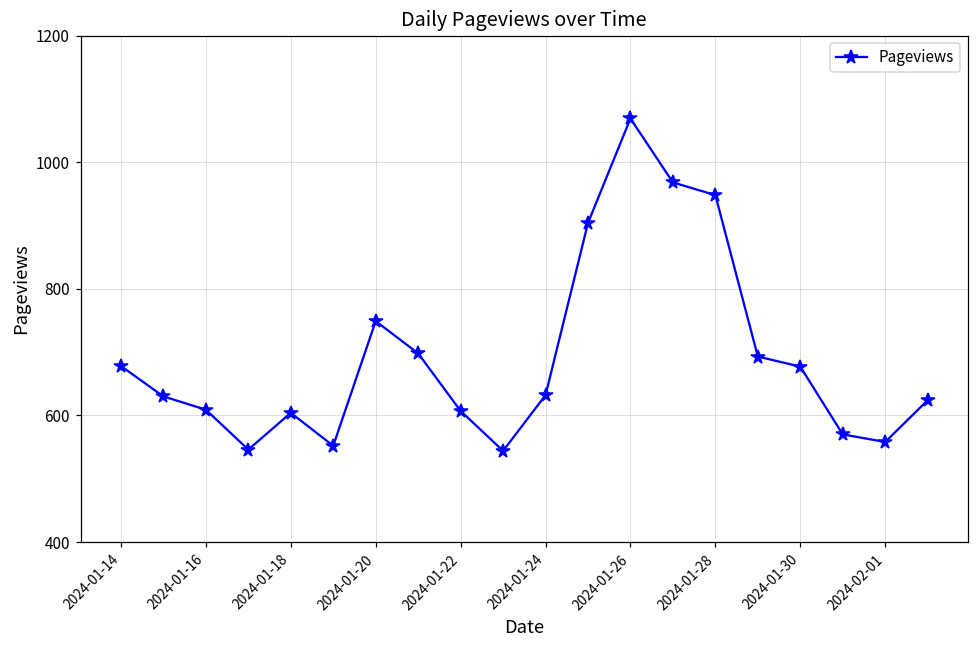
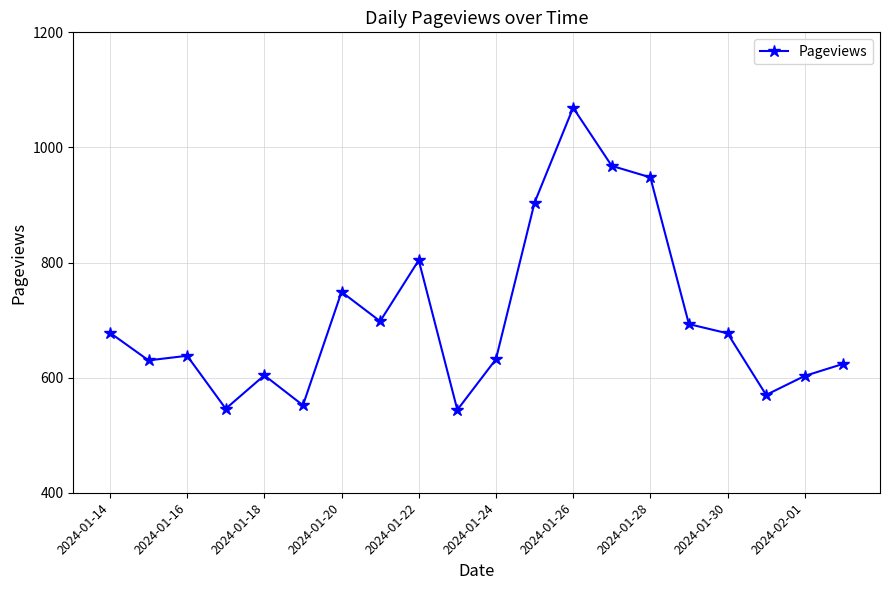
2024-01-16: 610 -> 640
2024-01-22: 610 -> 800
2024-02-01: 560 -> 600
